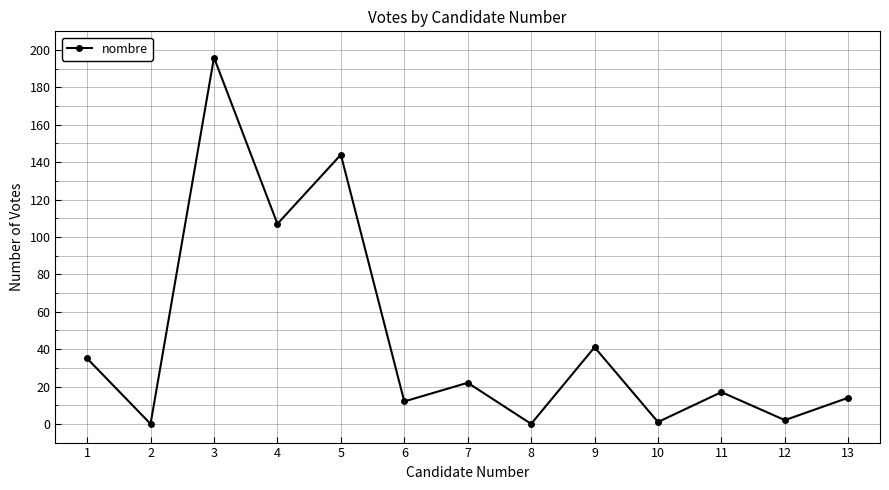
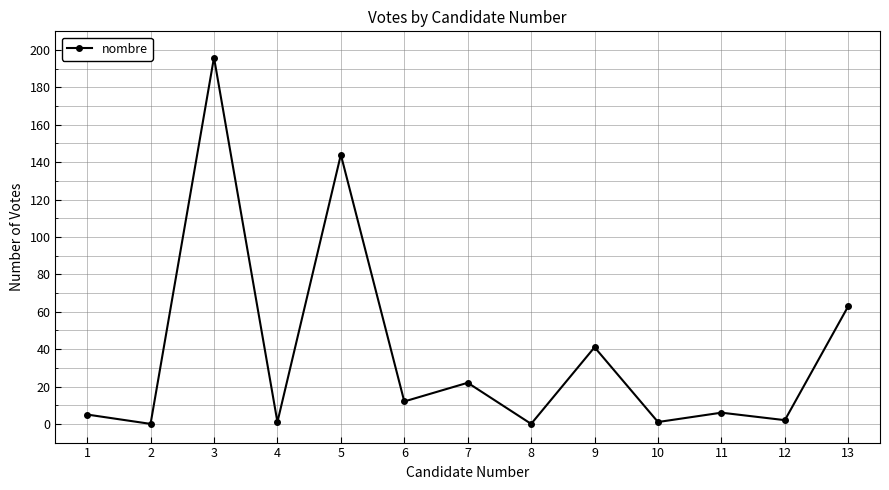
1: 35 -> 5
4: 107 -> 1
11: 17 -> 6
13: 14 -> 63
